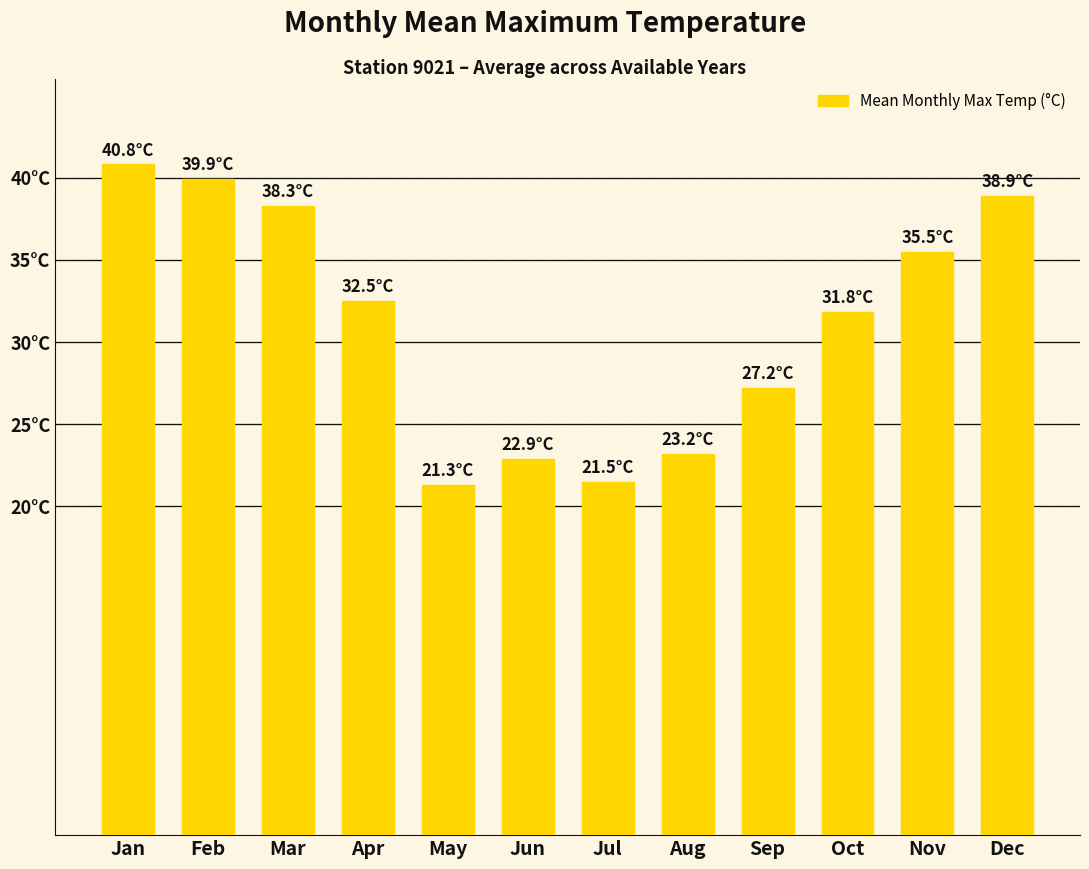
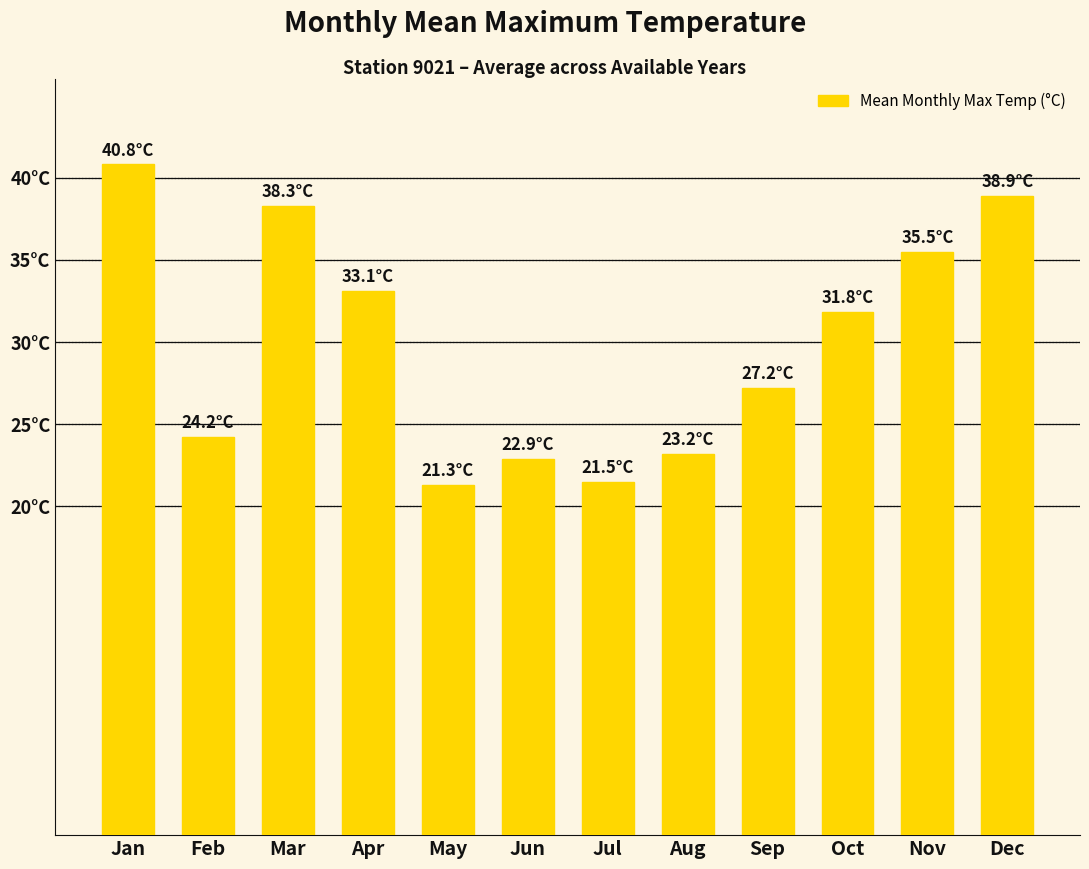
Feb: 39.9°C -> 24.2°C
Apr: 32.5°C -> 33.1°C
